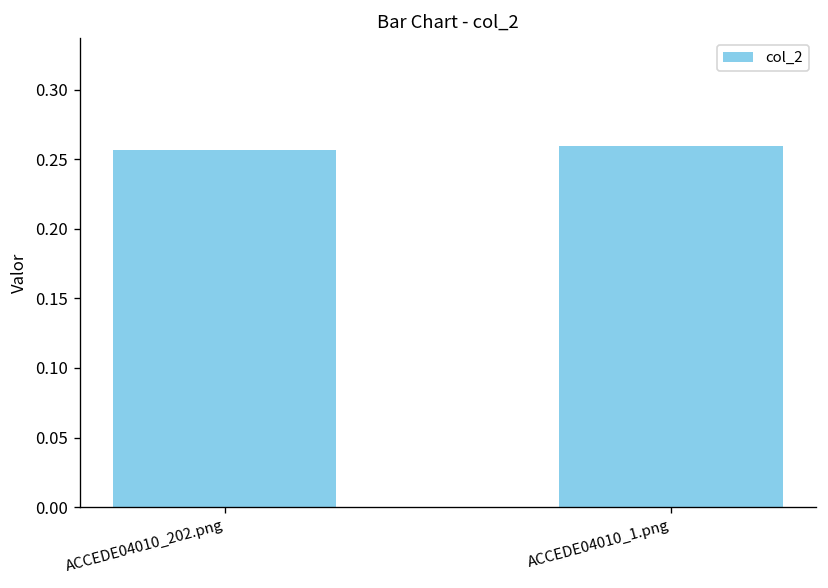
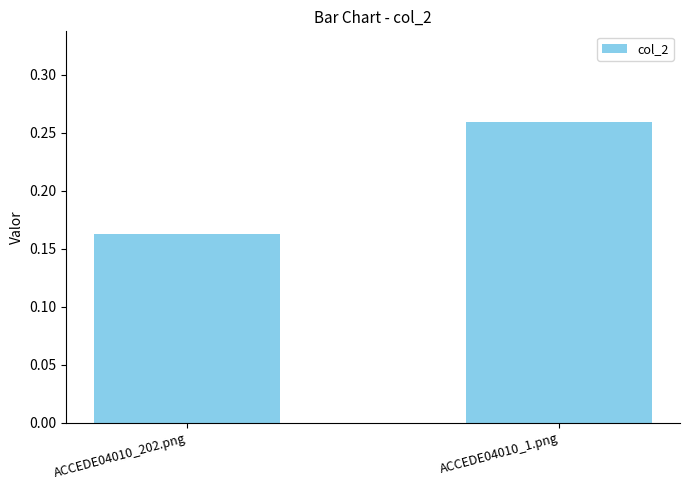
ACCEDE04010_202.png: 0.257 -> 0.163
